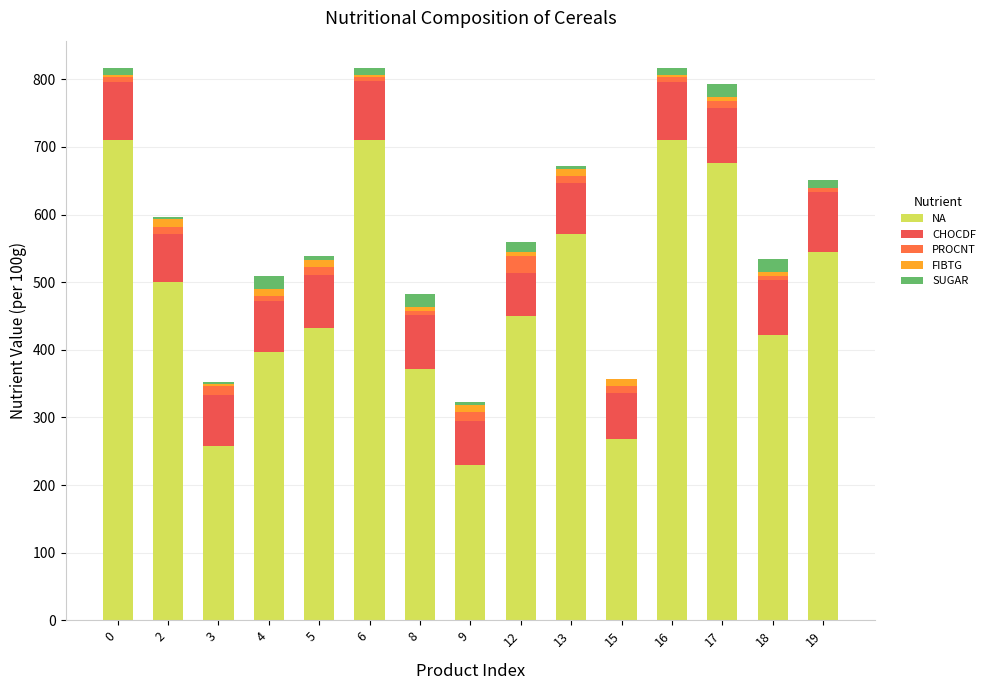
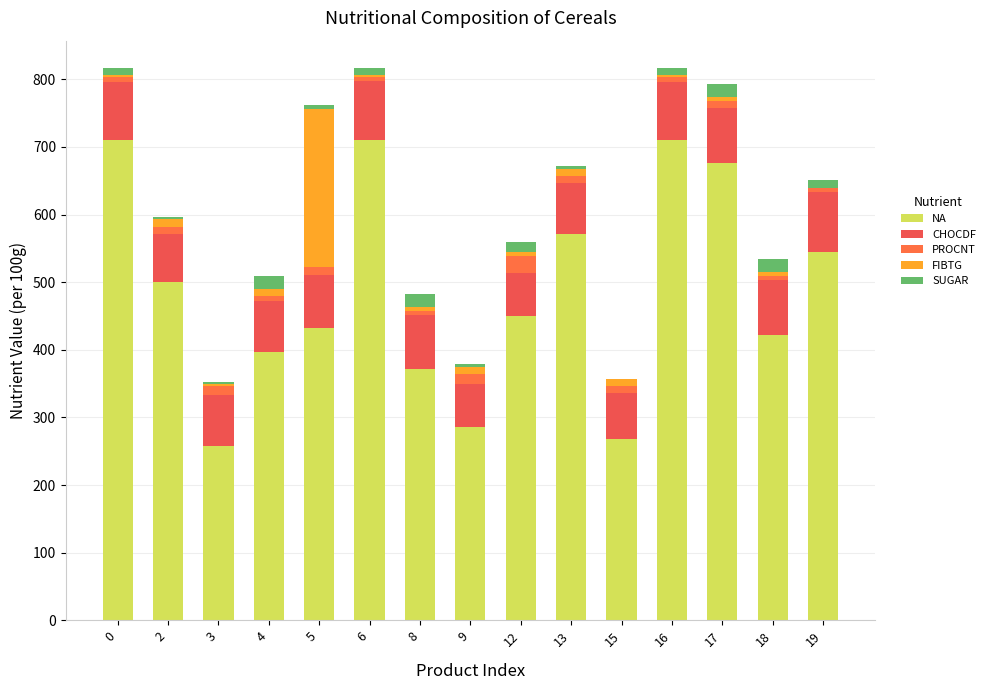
FIBTG, 5: 10 -> 230
NA, 9: 230 -> 290
